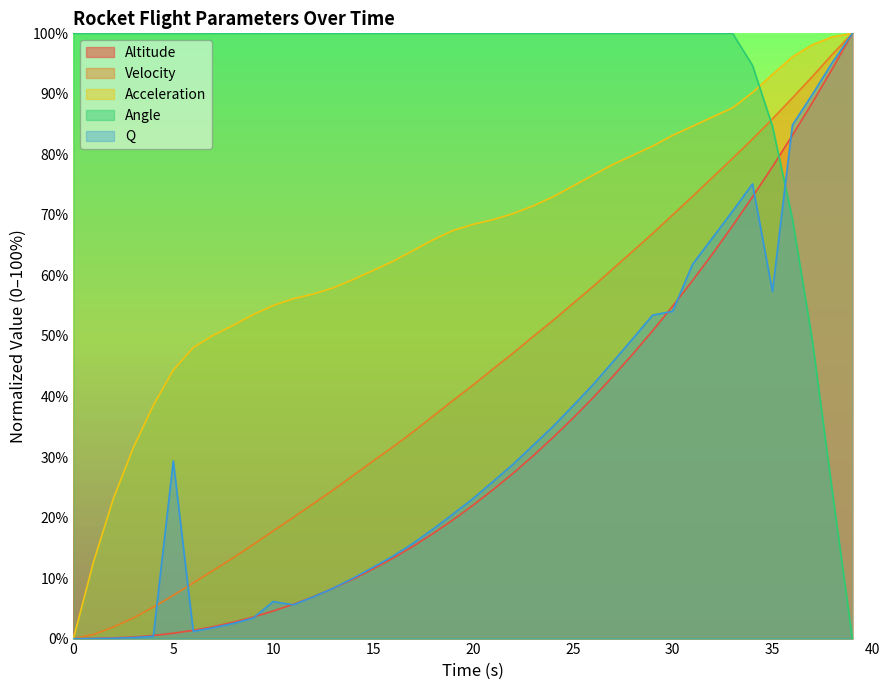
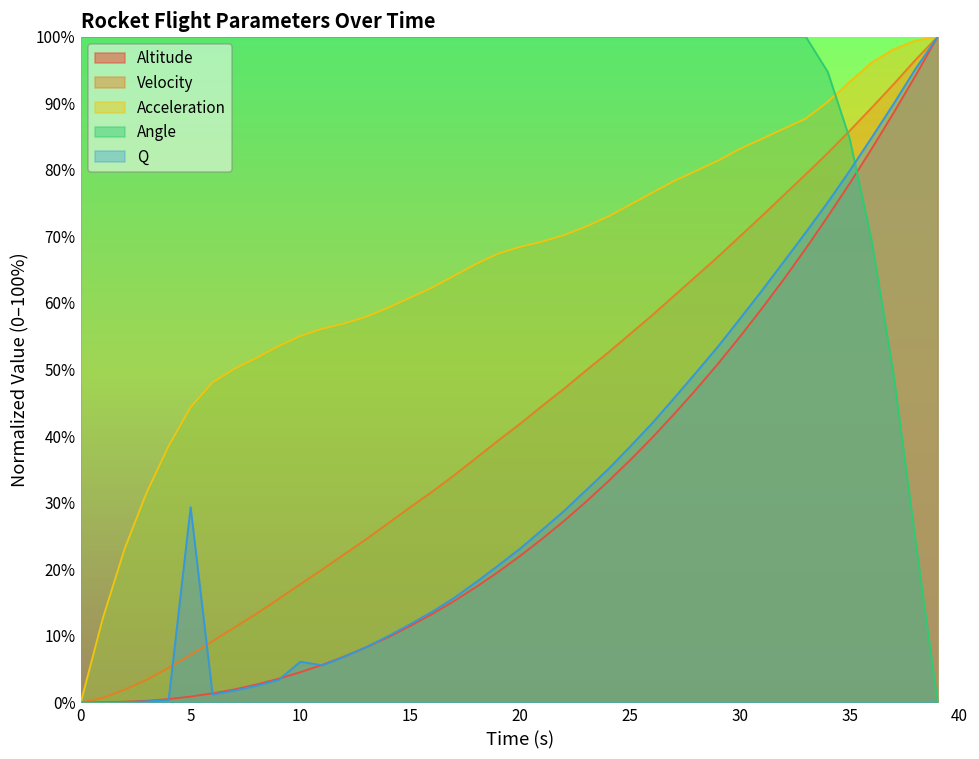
Q, 30: 54% -> 58%
Q, 35: 57% -> 80%
